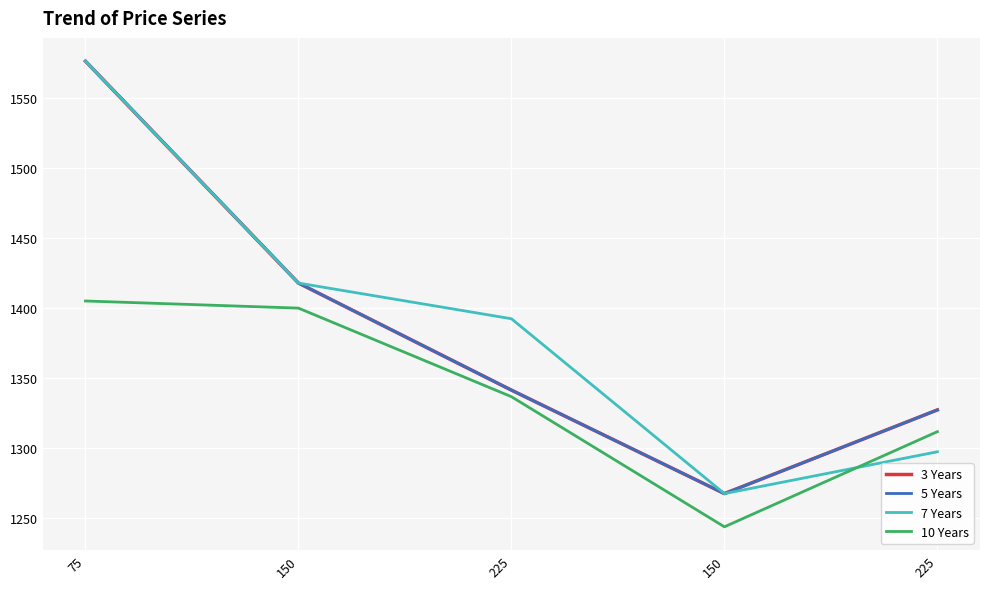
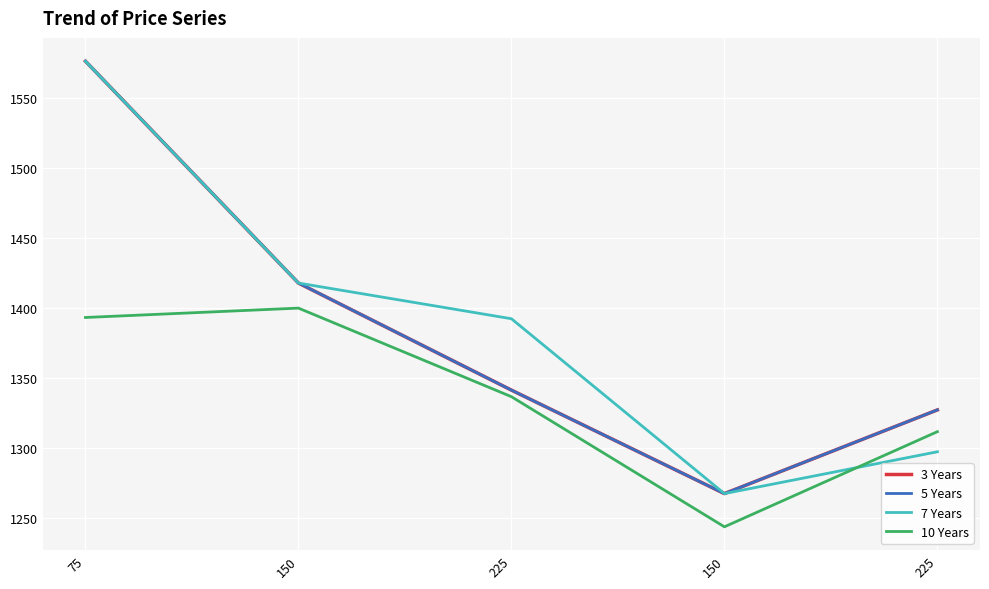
10 Years, 75: 1405 -> 1393
